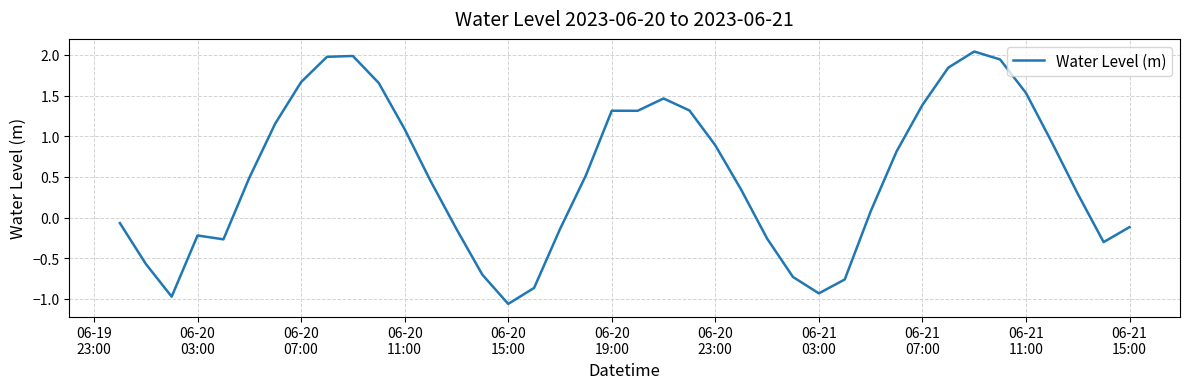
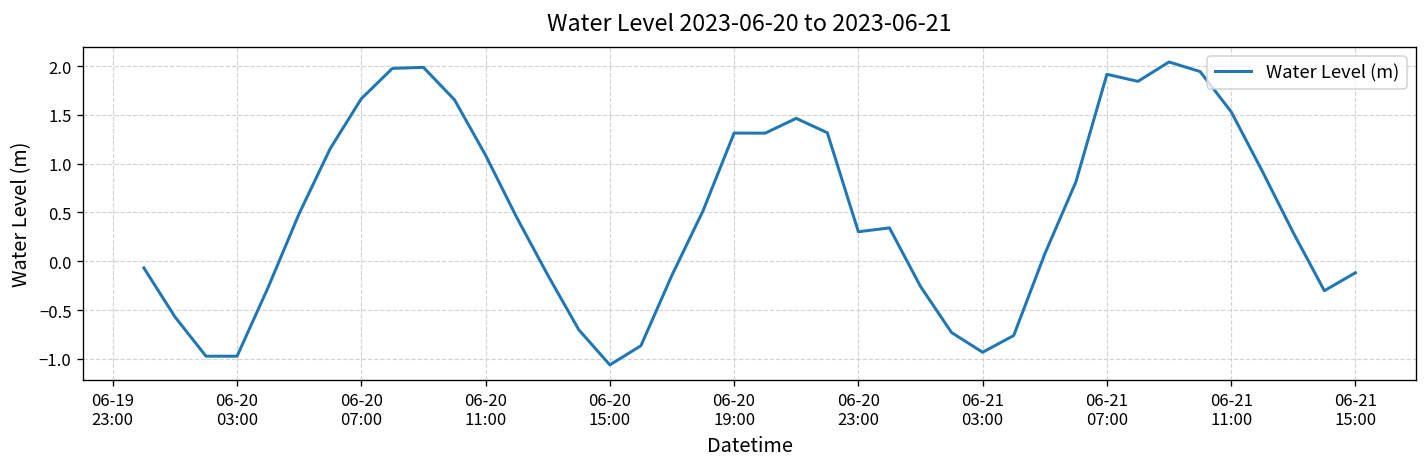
06-20 03:00: -0.2 -> -1.0
06-20 23:00: 0.9 -> 0.3
06-21 07:00: 1.4 -> 1.9
